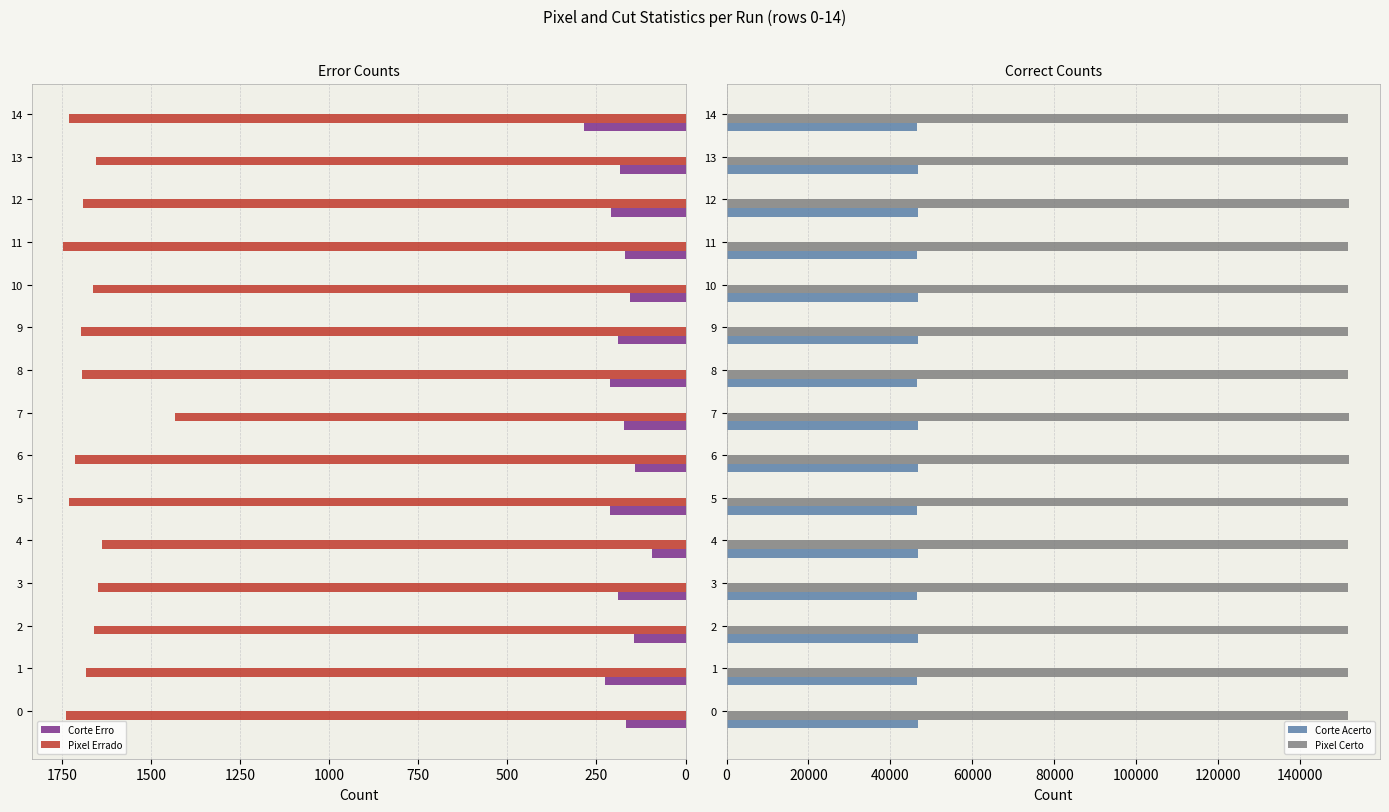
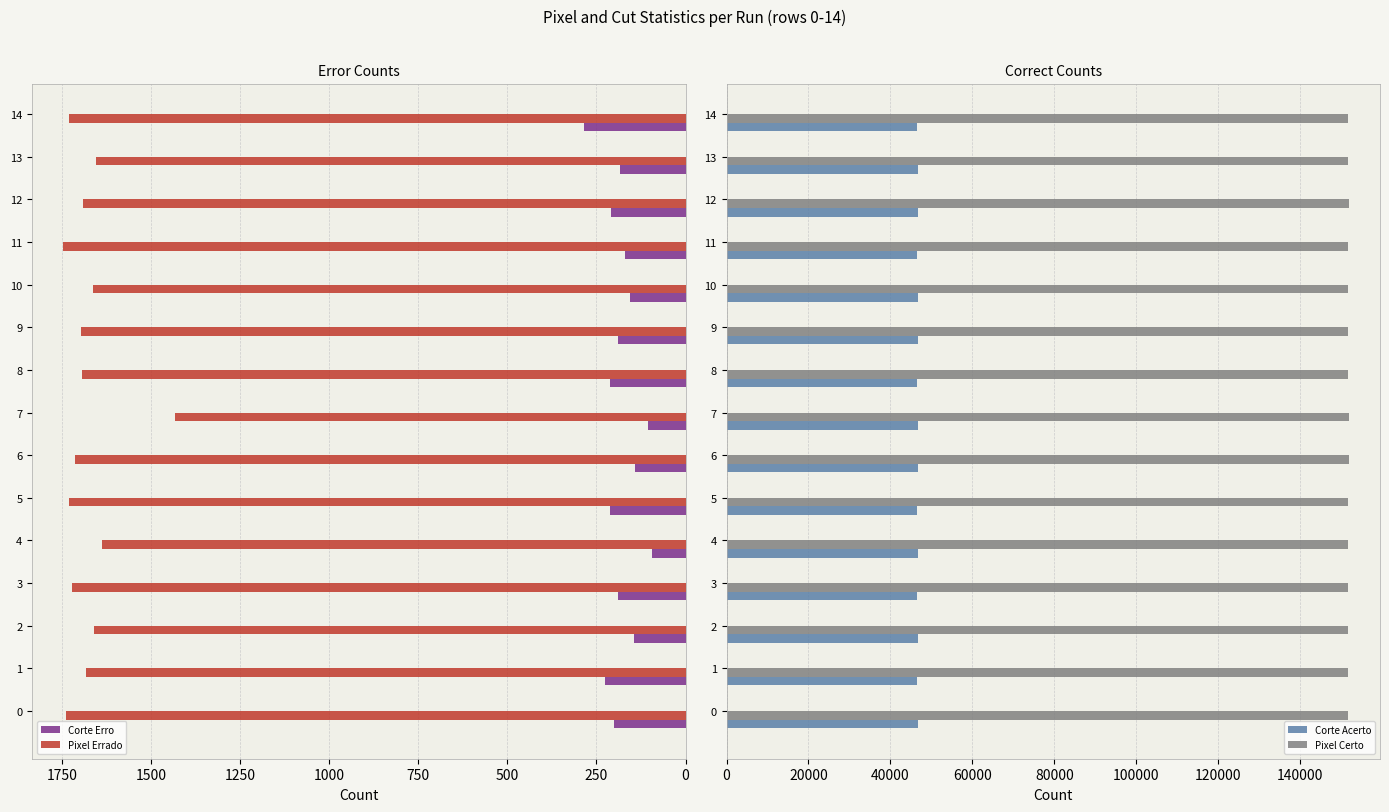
Error Counts, Corte Erro, 7: 170 -> 110
Error Counts, Pixel Errado, 3: 1650 -> 1720
Error Counts, Corte Erro, 0: 170 -> 200
